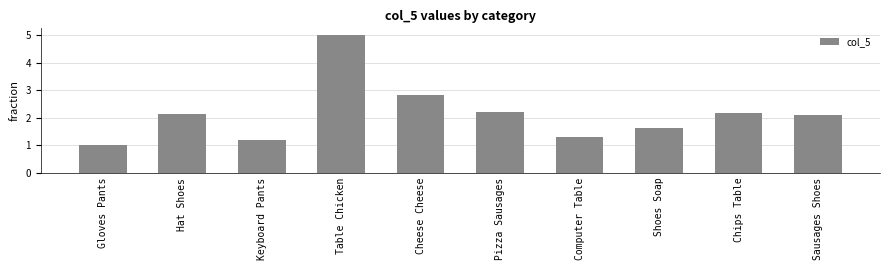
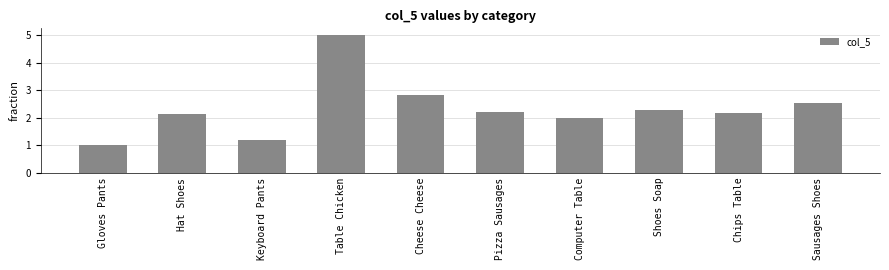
Computer Table: 1.3 -> 2.0
Shoes Soap: 1.6 -> 2.3
Sausages Shoes: 2.1 -> 2.5
